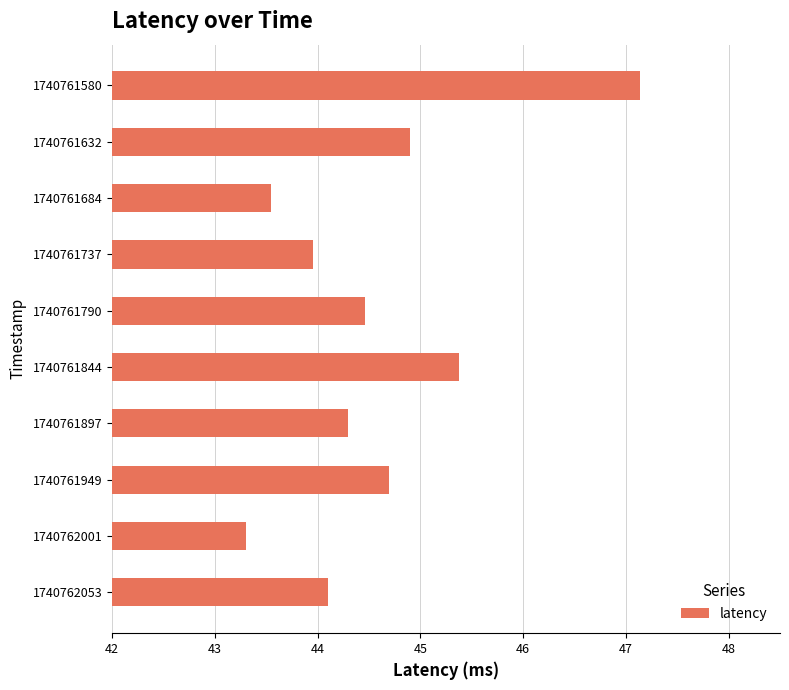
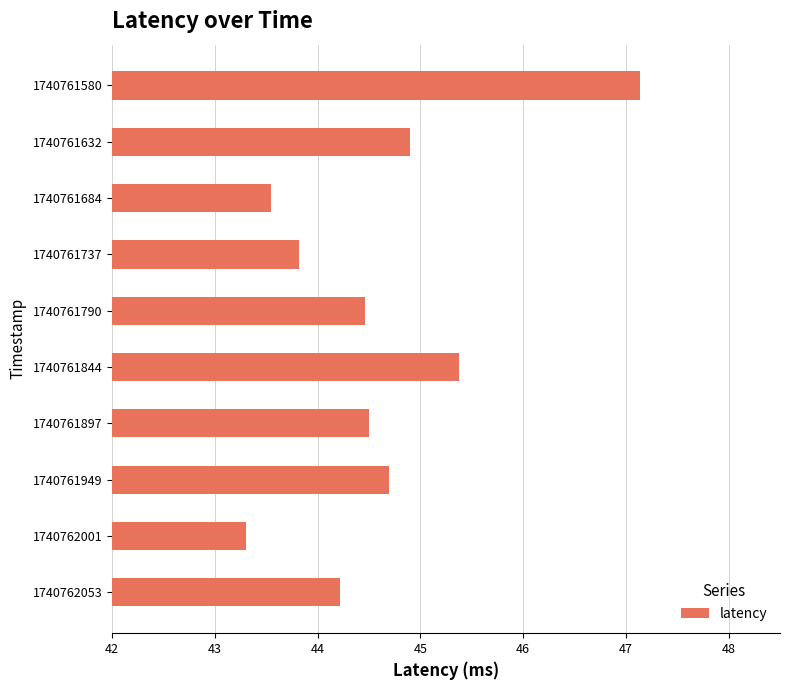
1740761737: 43.95 -> 43.82
1740761897: 44.30 -> 44.50
1740762053: 44.10 -> 44.22
